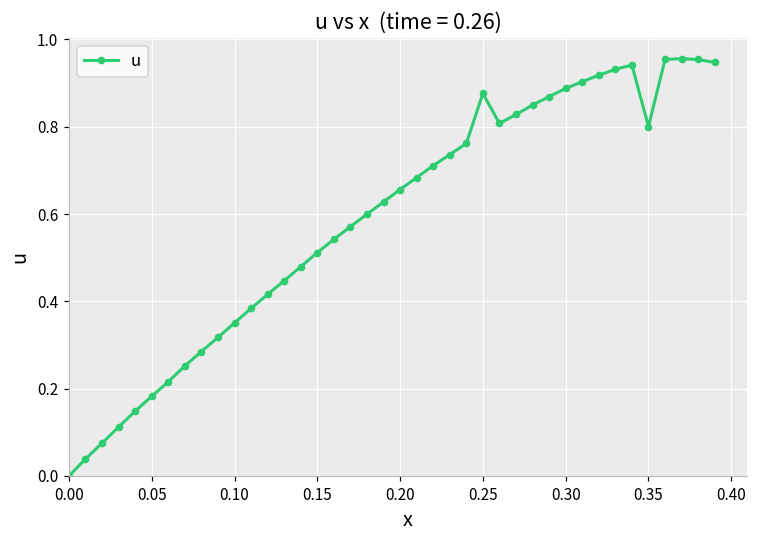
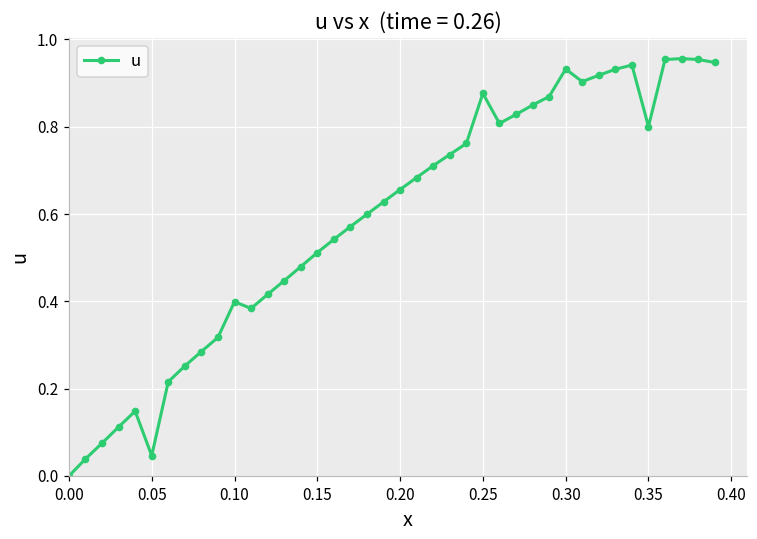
0.05: 0.18 -> 0.05
0.10: 0.35 -> 0.40
0.30: 0.89 -> 0.93
